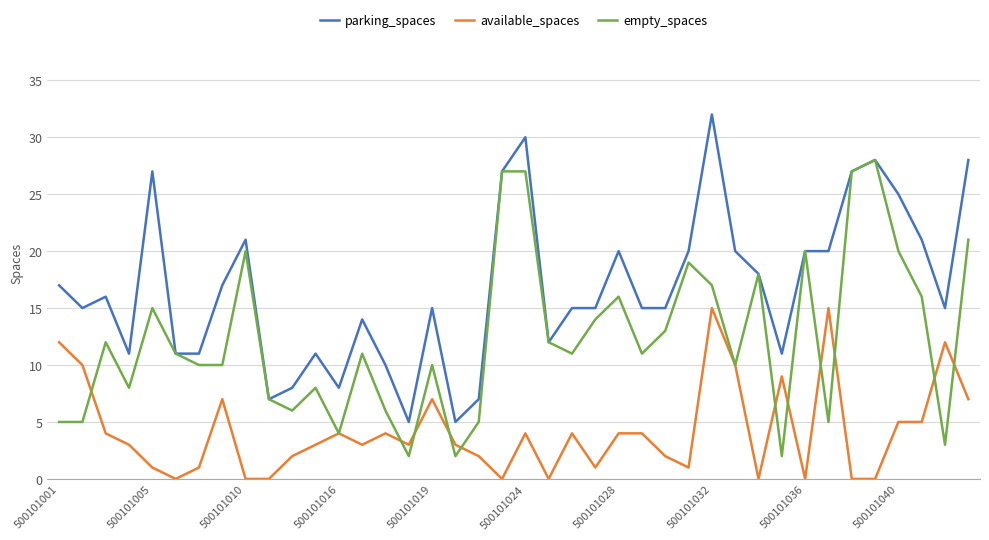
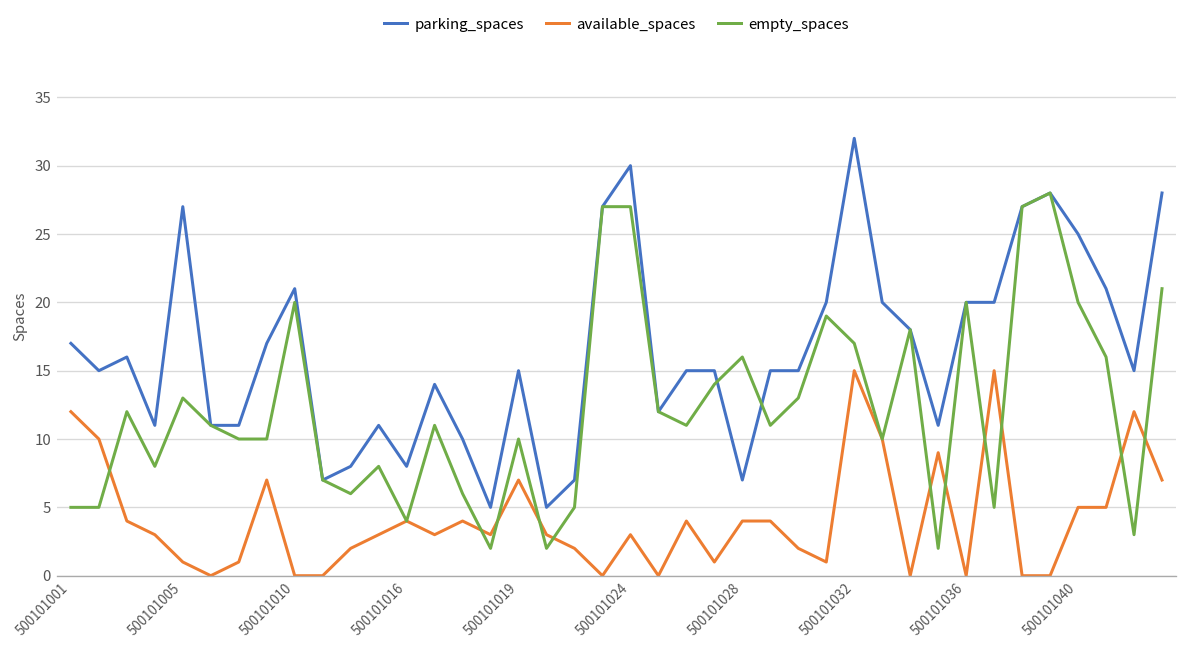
empty_spaces, 500101005: 15 -> 13
available_spaces, 500101024: 4 -> 3
parking_spaces, 500101028: 20 -> 7
